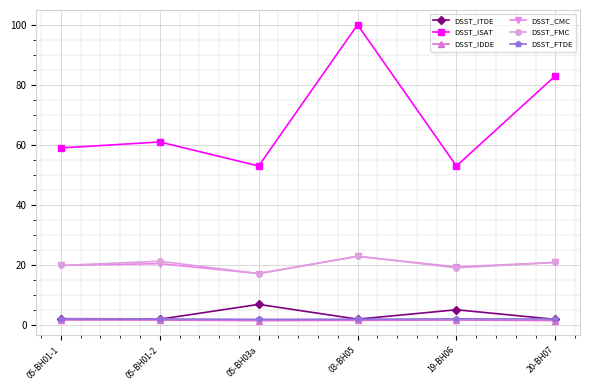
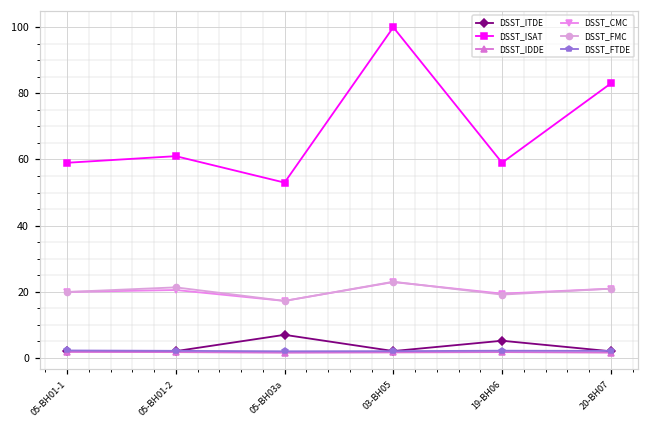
DSST_ISAT, 19-BH06: 53 -> 59
